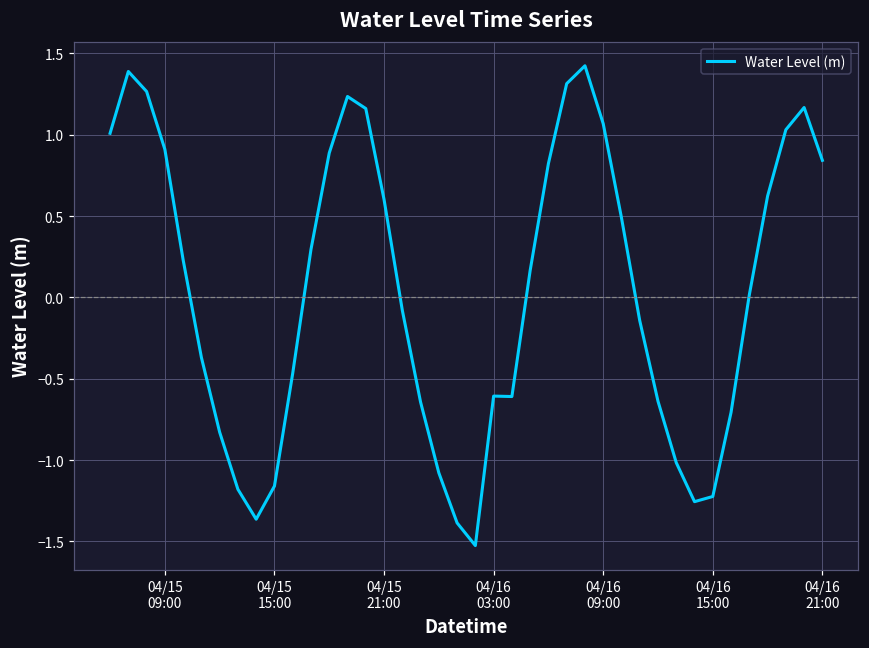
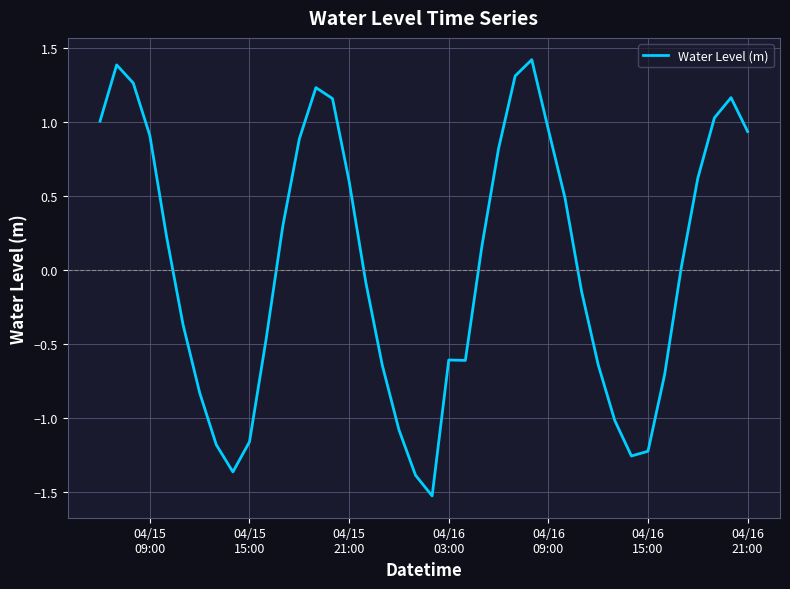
04/16 09:00: 1.07 -> 0.95
04/16 21:00: 0.84 -> 0.94
